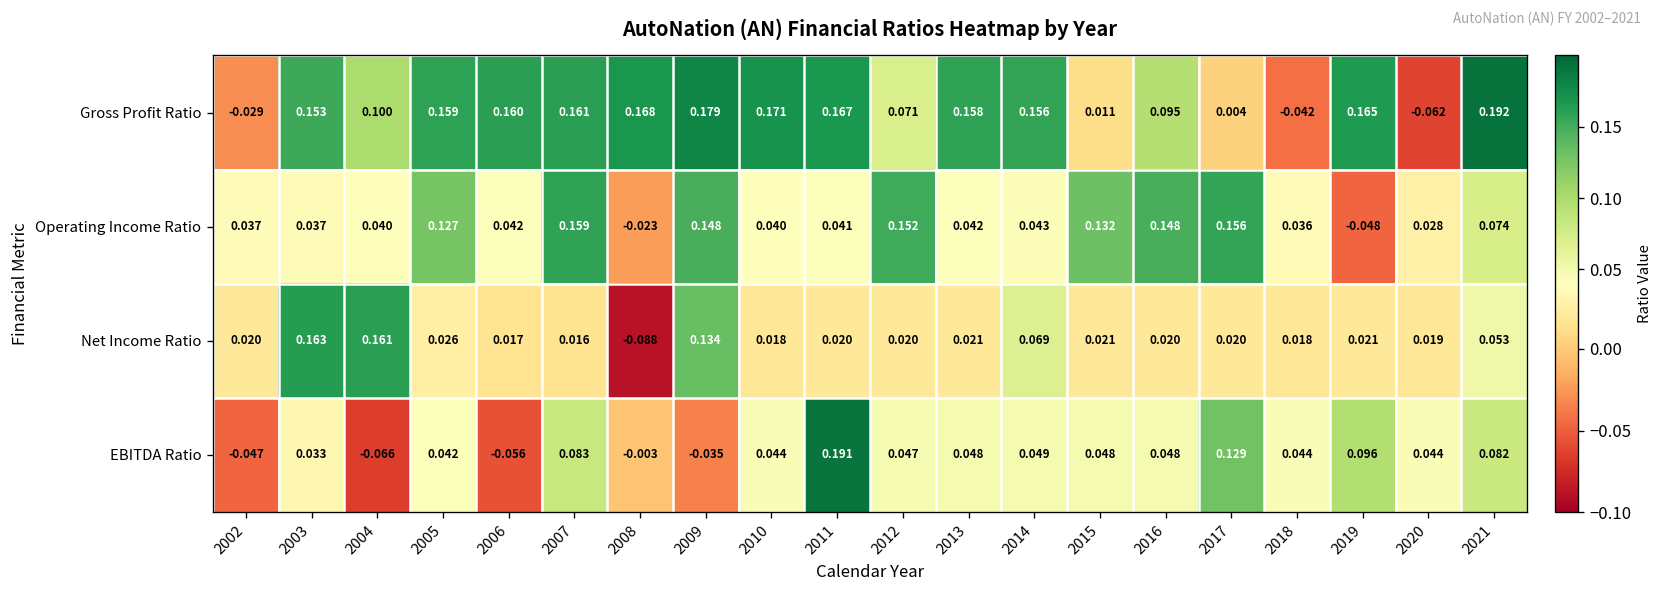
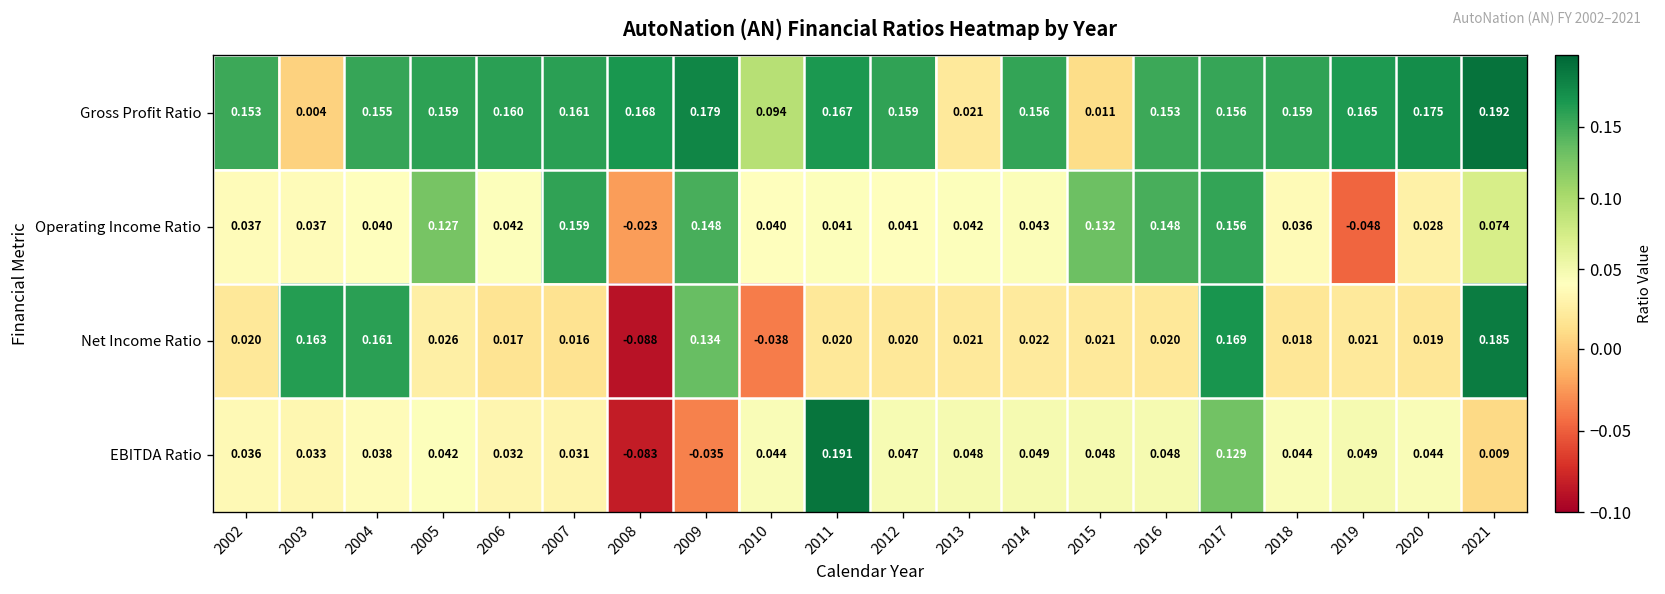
Gross Profit Ratio, 2002: -0.029 -> 0.153
Gross Profit Ratio, 2003: 0.153 -> 0.004
Gross Profit Ratio, 2004: 0.100 -> 0.155
Gross Profit Ratio, 2010: 0.171 -> 0.094
Gross Profit Ratio, 2012: 0.071 -> 0.159
Gross Profit Ratio, 2013: 0.158 -> 0.021
Gross Profit Ratio, 2016: 0.095 -> 0.153
Gross Profit Ratio, 2017: 0.004 -> 0.156
Gross Profit Ratio, 2018: -0.042 -> 0.159
Gross Profit Ratio, 2020: -0.062 -> 0.175
Operating Income Ratio, 2012: 0.152 -> 0.041
Net Income Ratio, 2010: 0.018 -> -0.038
Net Income Ratio, 2014: 0.069 -> 0.022
Net Income Ratio, 2017: 0.020 -> 0.169
Net Income Ratio, 2021: 0.053 -> 0.185
EBITDA Ratio, 2002: -0.047 -> 0.036
EBITDA Ratio, 2004: -0.066 -> 0.038
EBITDA Ratio, 2006: -0.056 -> 0.032
EBITDA Ratio, 2007: 0.083 -> 0.031
EBITDA Ratio, 2008: -0.003 -> -0.083
EBITDA Ratio, 2019: 0.096 -> 0.049
EBITDA Ratio, 2021: 0.082 -> 0.009
